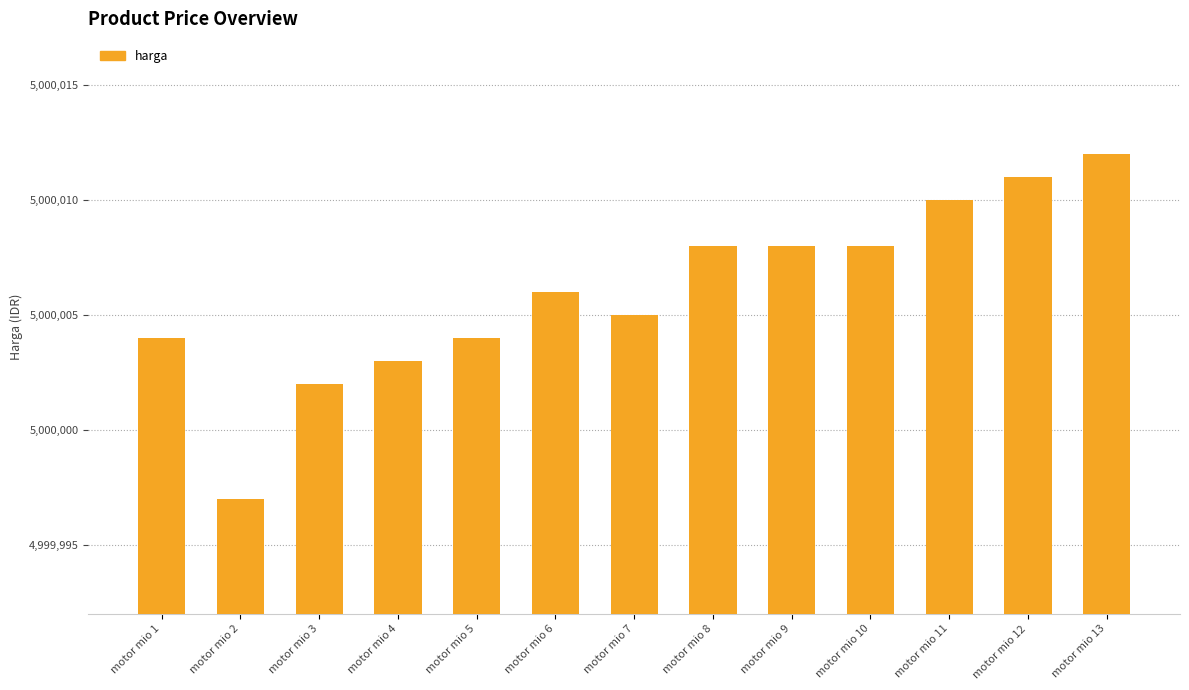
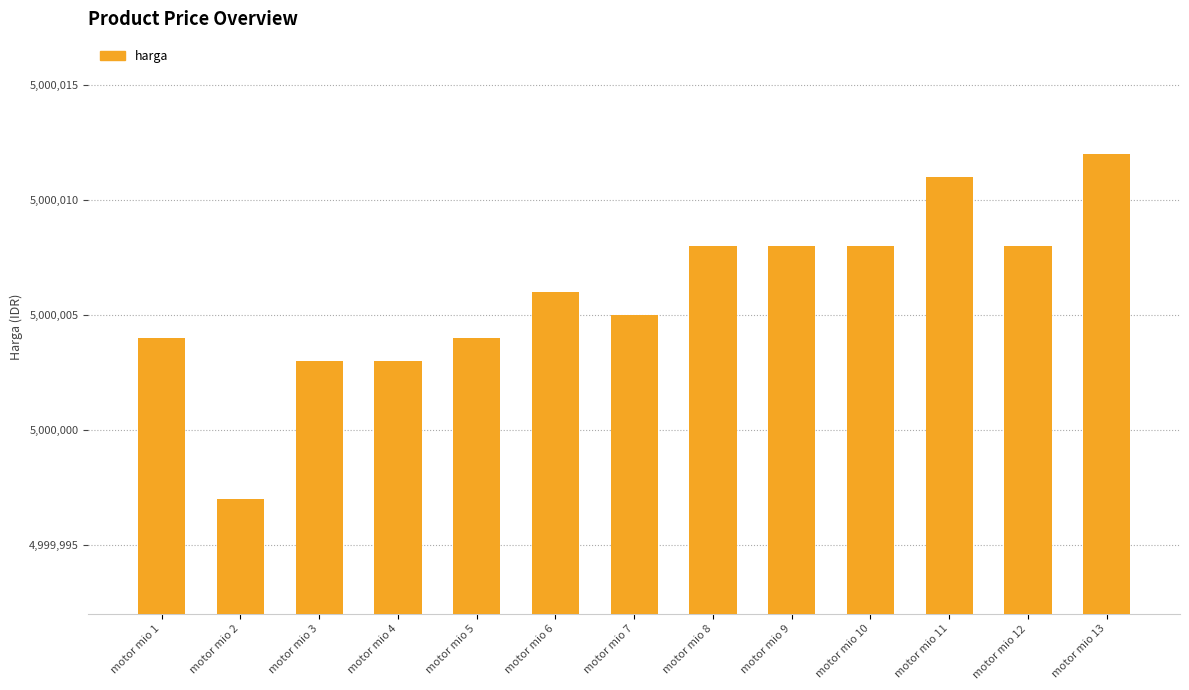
motor mio 3: 5,000,002 -> 5,000,003
motor mio 11: 5,000,010 -> 5,000,011
motor mio 12: 5,000,011 -> 5,000,008
